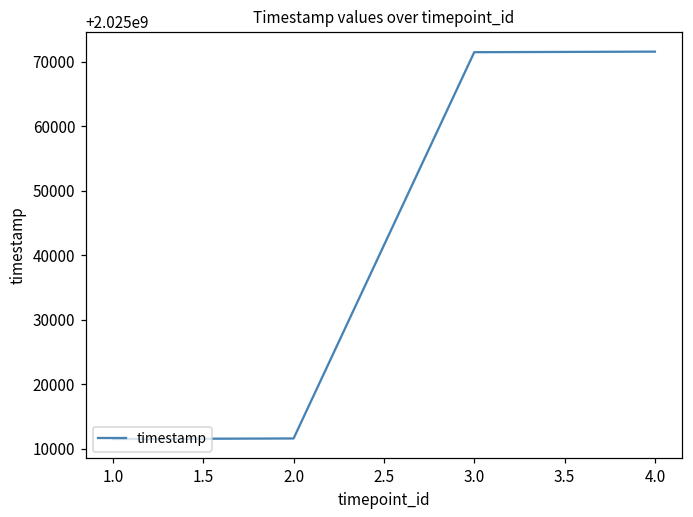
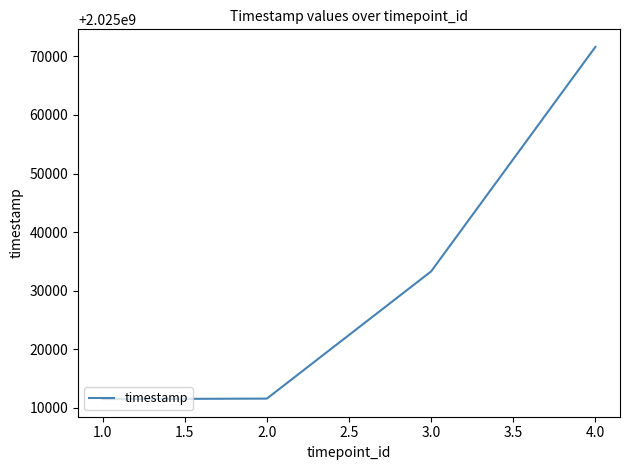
3.0: 2025072000 -> 2025033000
